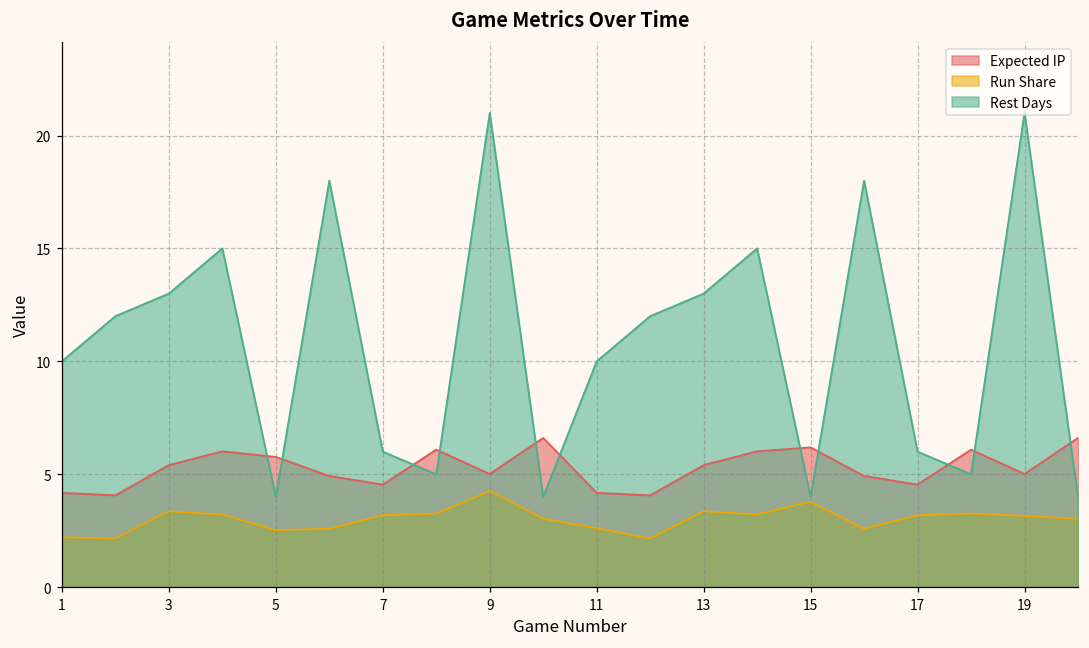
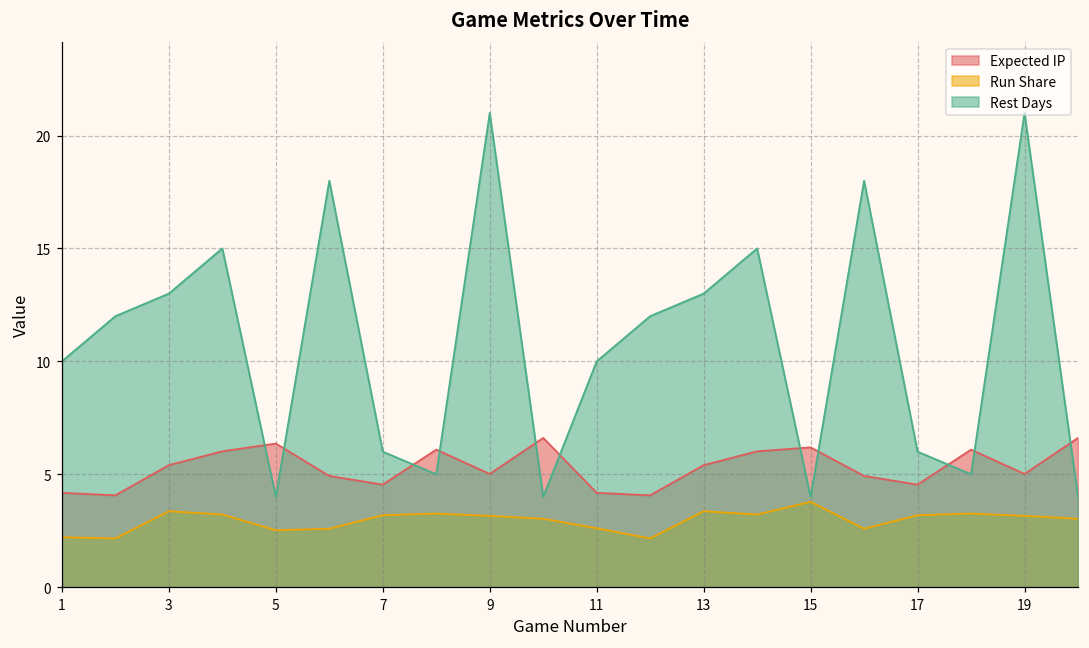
Expected IP, 5: 5.8 -> 6.4
Run Share, 9: 4.3 -> 3.2
